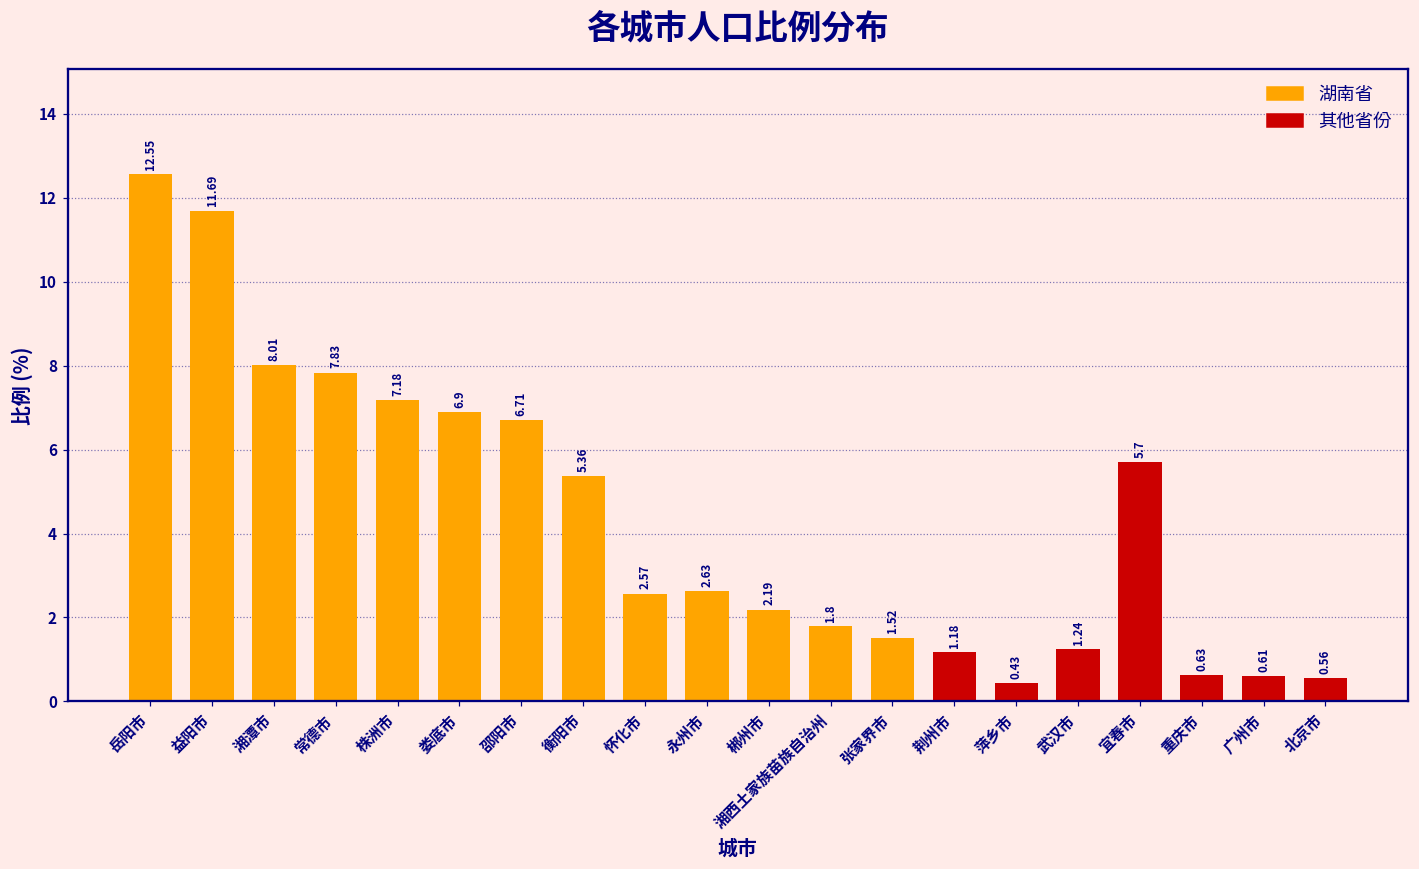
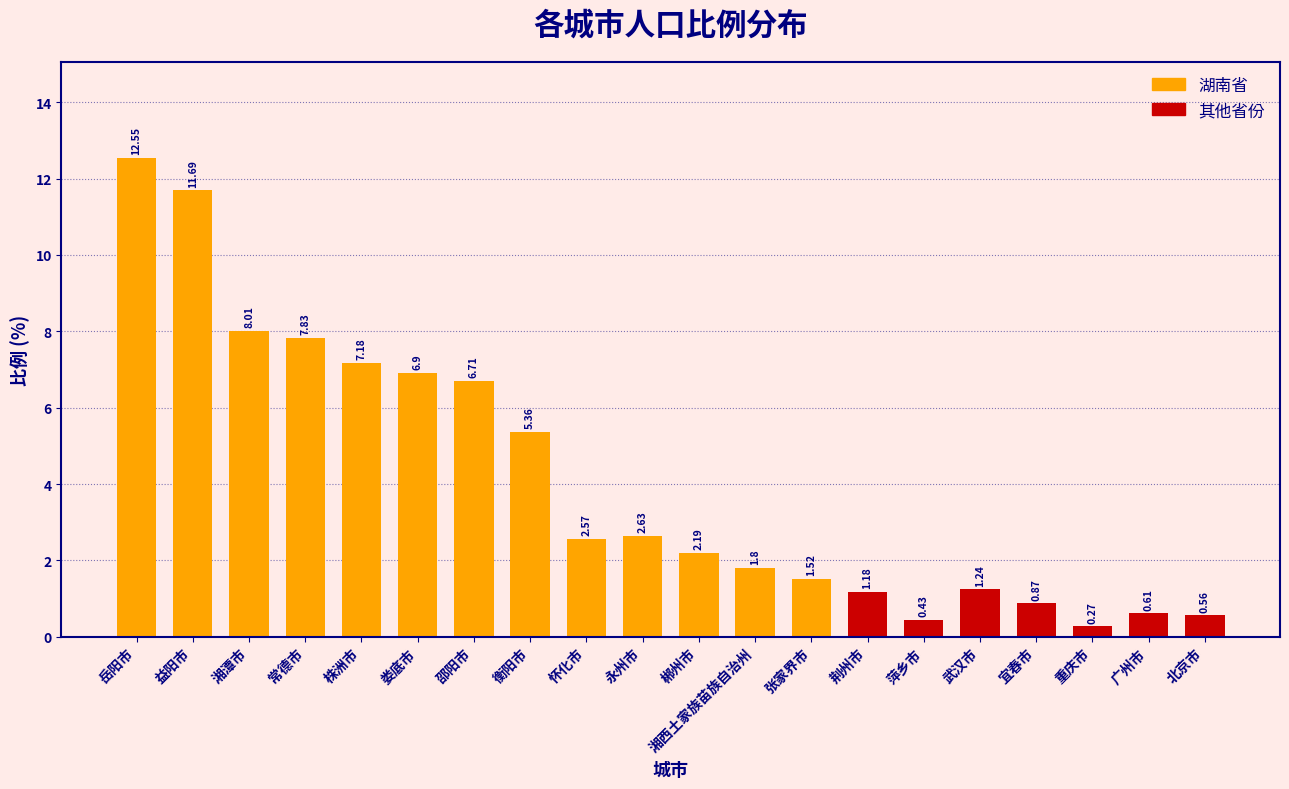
宜春市: 5.7 -> 0.87
重庆市: 0.63 -> 0.27
